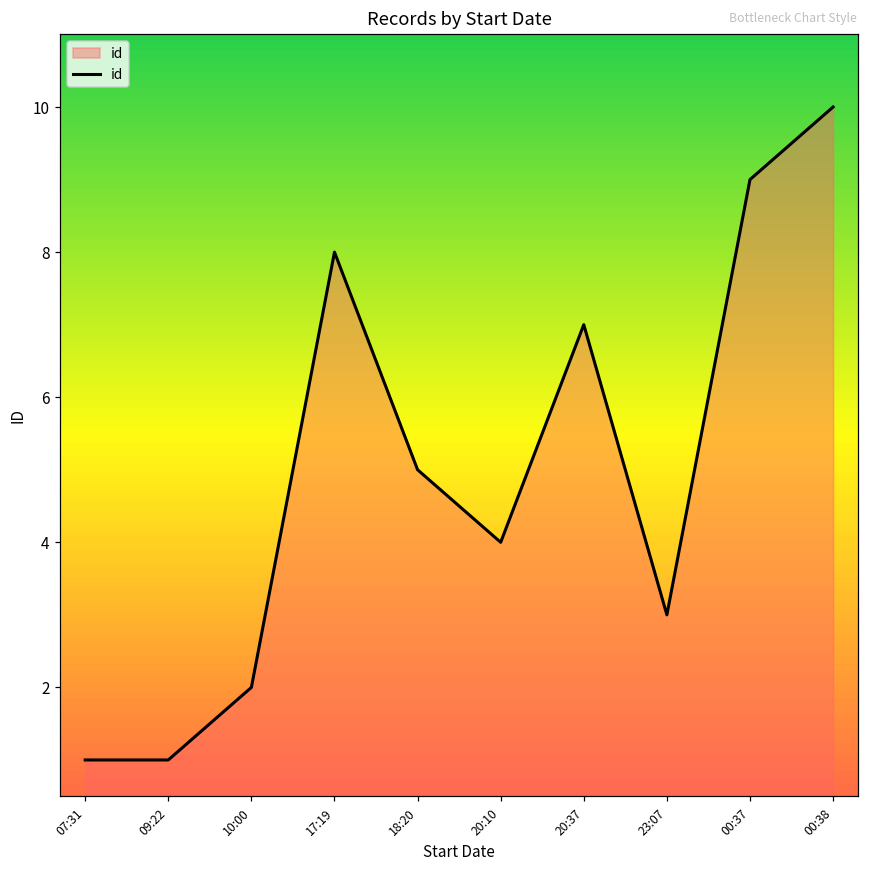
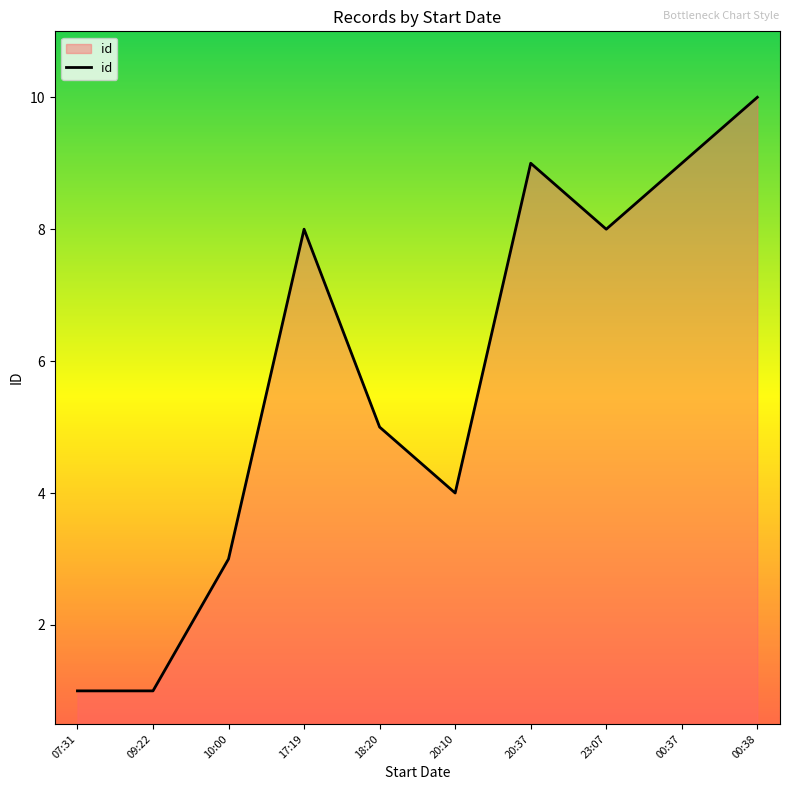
10:00: 2 -> 3
20:37: 7 -> 9
23:07: 3 -> 8
